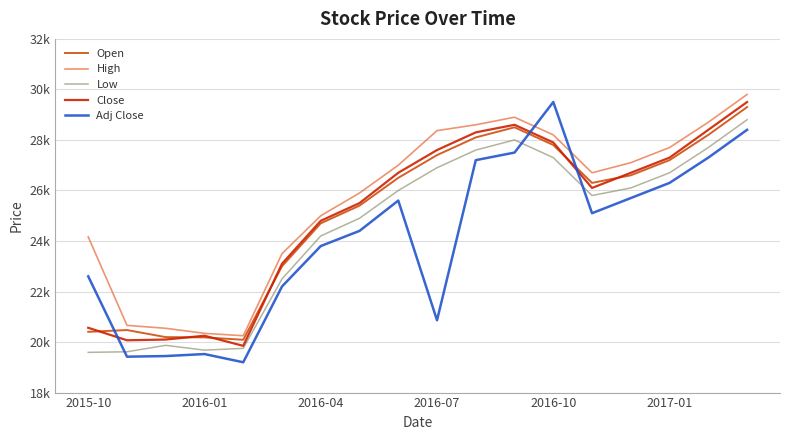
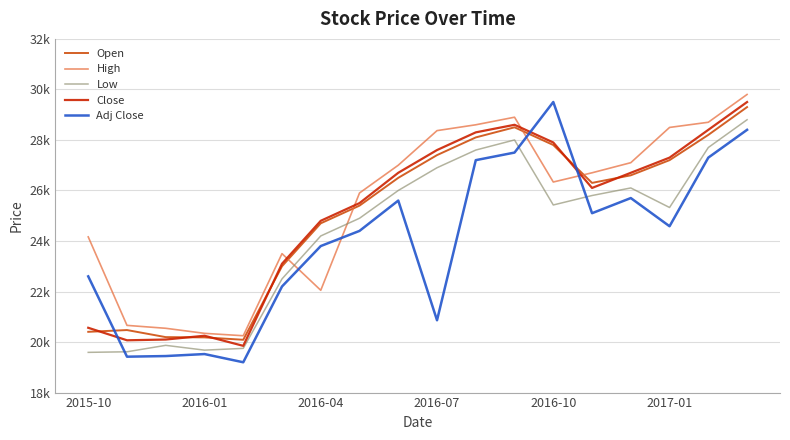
High, 2016-04: 25000 -> 22000
High, 2016-10: 28200 -> 26300
Low, 2016-10: 27300 -> 25400
High, 2017-01: 27700 -> 28500
Low, 2017-01: 26700 -> 25300
Adj Close, 2017-01: 26300 -> 24600
